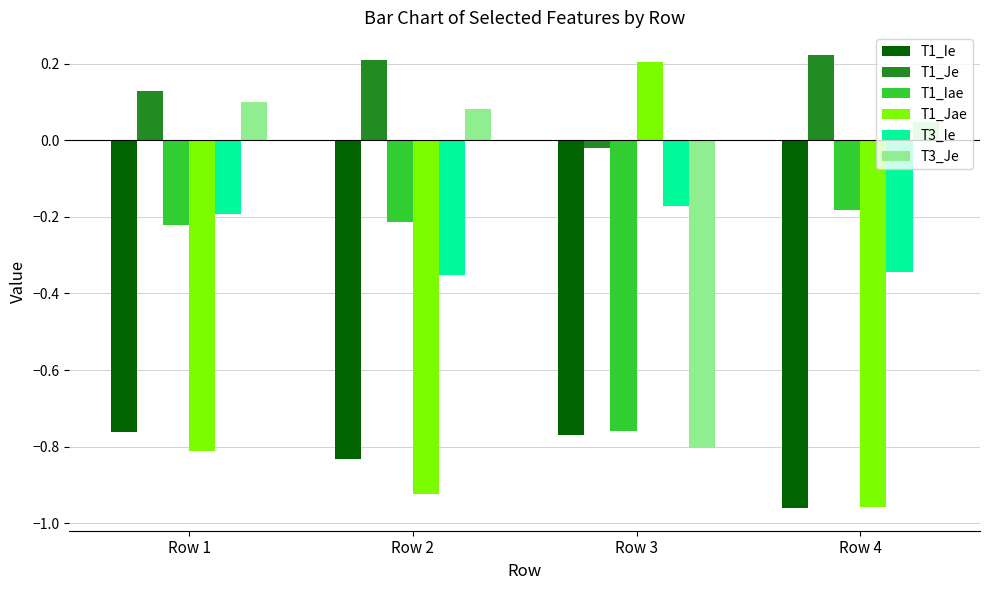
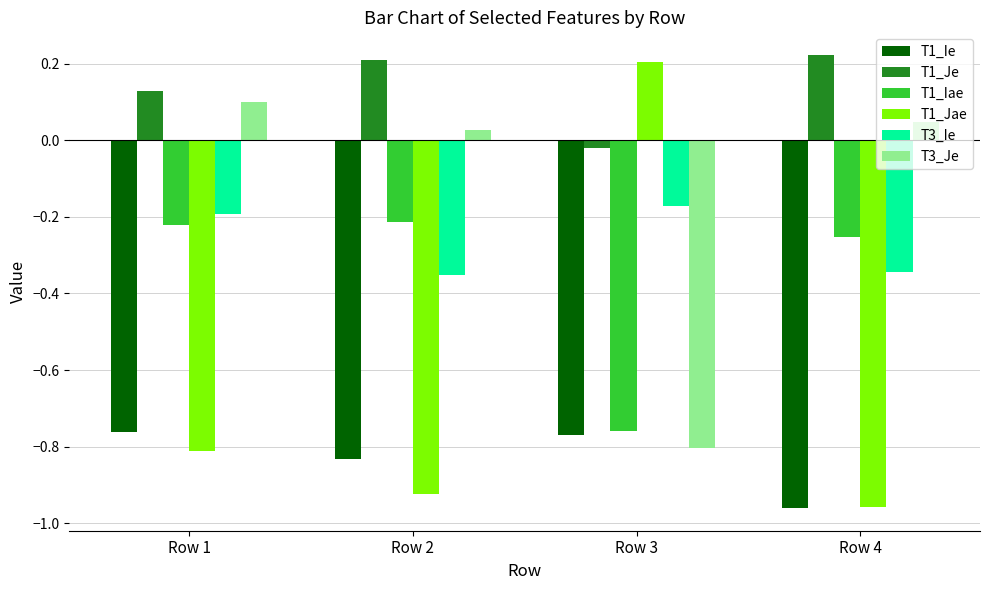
T3_Je, Row 2: 0.08 -> 0.03
T1_Iae, Row 4: -0.18 -> -0.25
